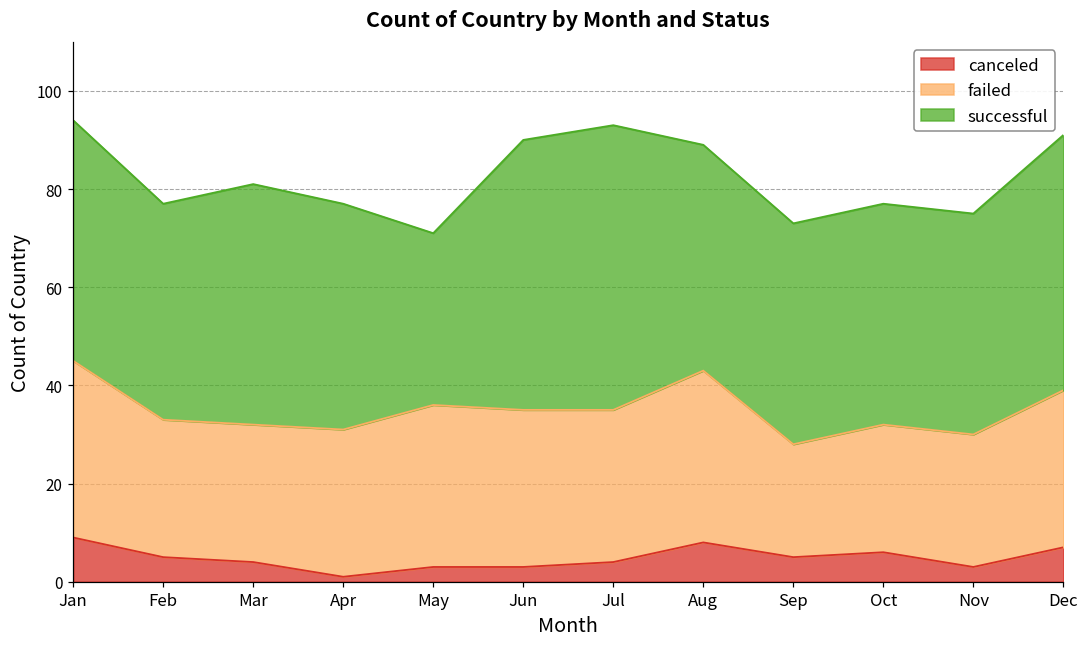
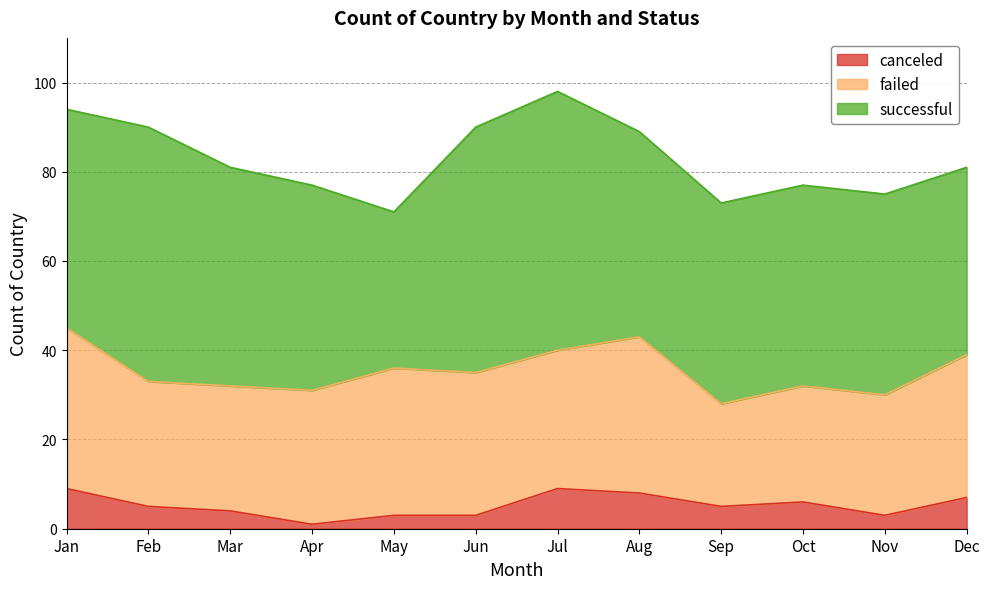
successful, Feb: 44 -> 57
canceled, Jul: 4 -> 9
successful, Dec: 52 -> 42
